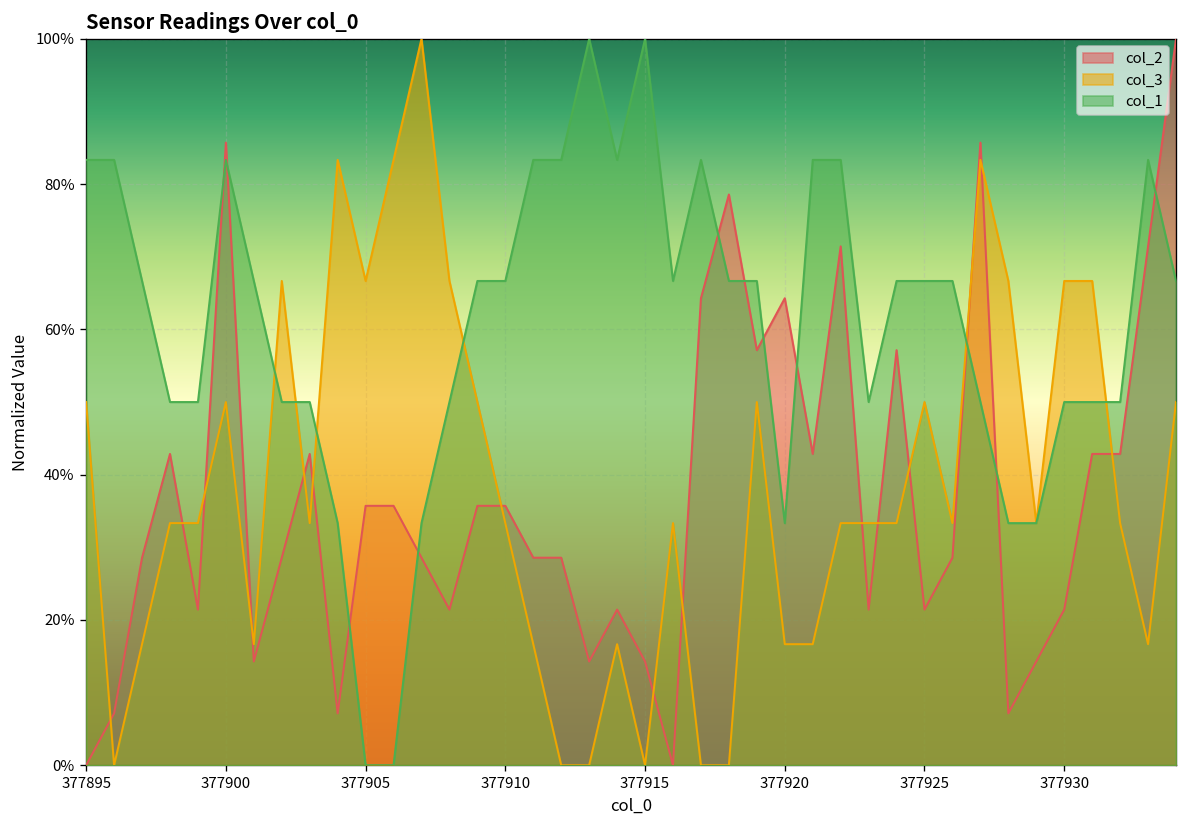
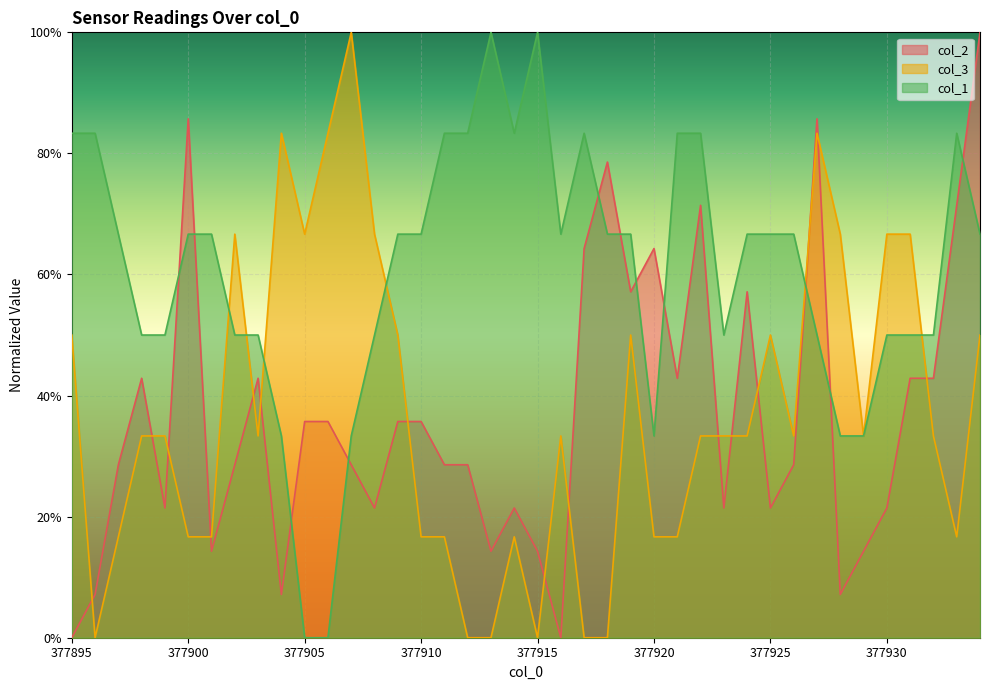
col_3, 377900: 50% -> 17%
col_1, 377900: 83% -> 67%
col_3, 377910: 33% -> 17%
